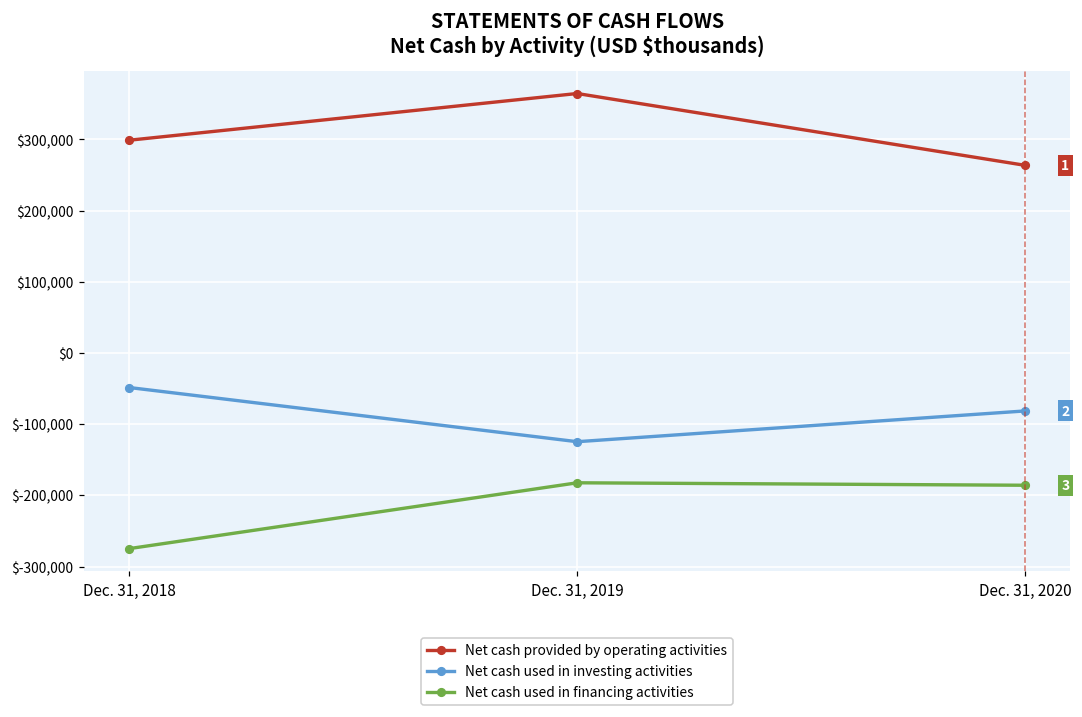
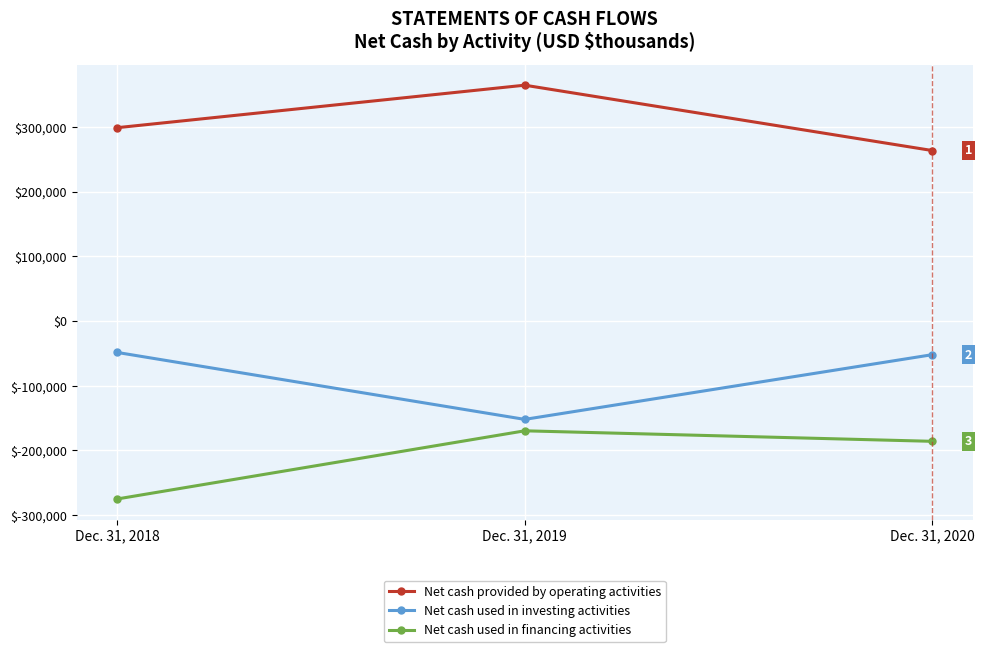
Net cash used in investing activities, Dec. 31, 2019: $-120,000 -> $-150,000
Net cash used in financing activities, Dec. 31, 2019: $-180,000 -> $-170,000
Net cash used in investing activities, Dec. 31, 2020: $-80,000 -> $-50,000
